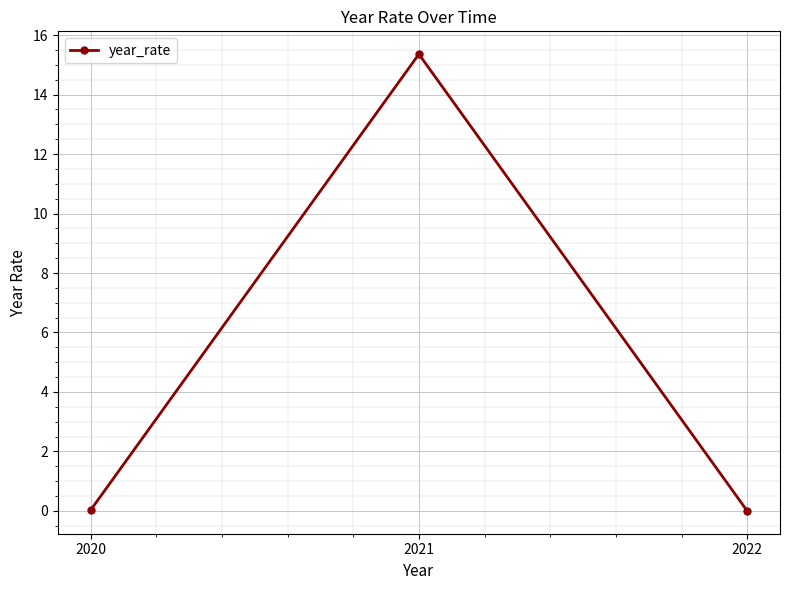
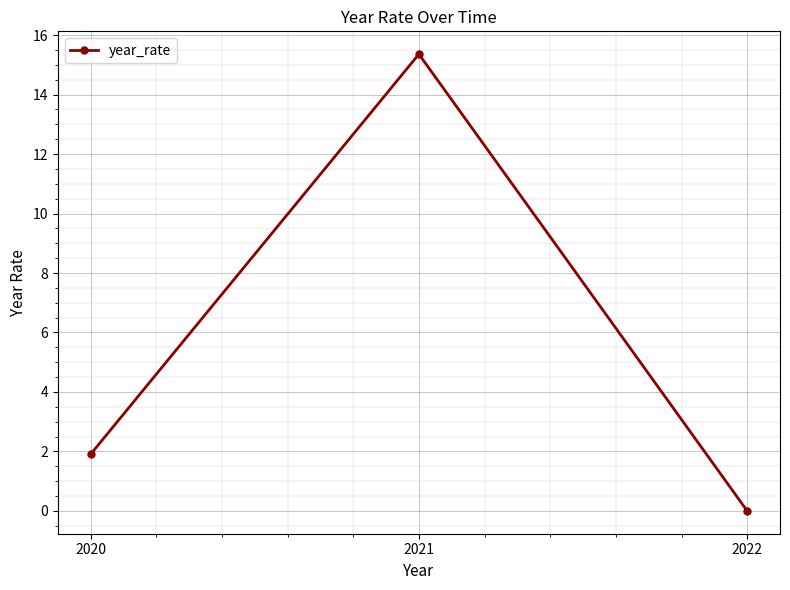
2020: 0.0 -> 1.9
